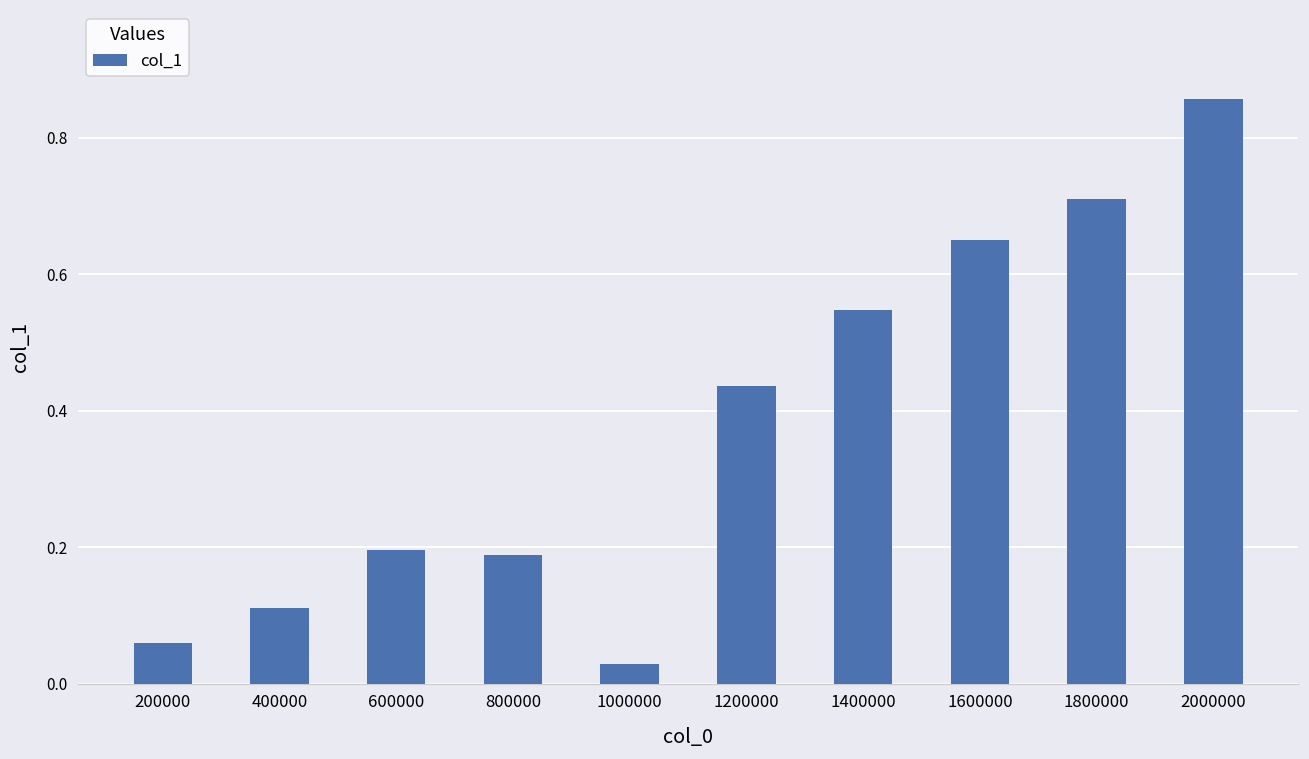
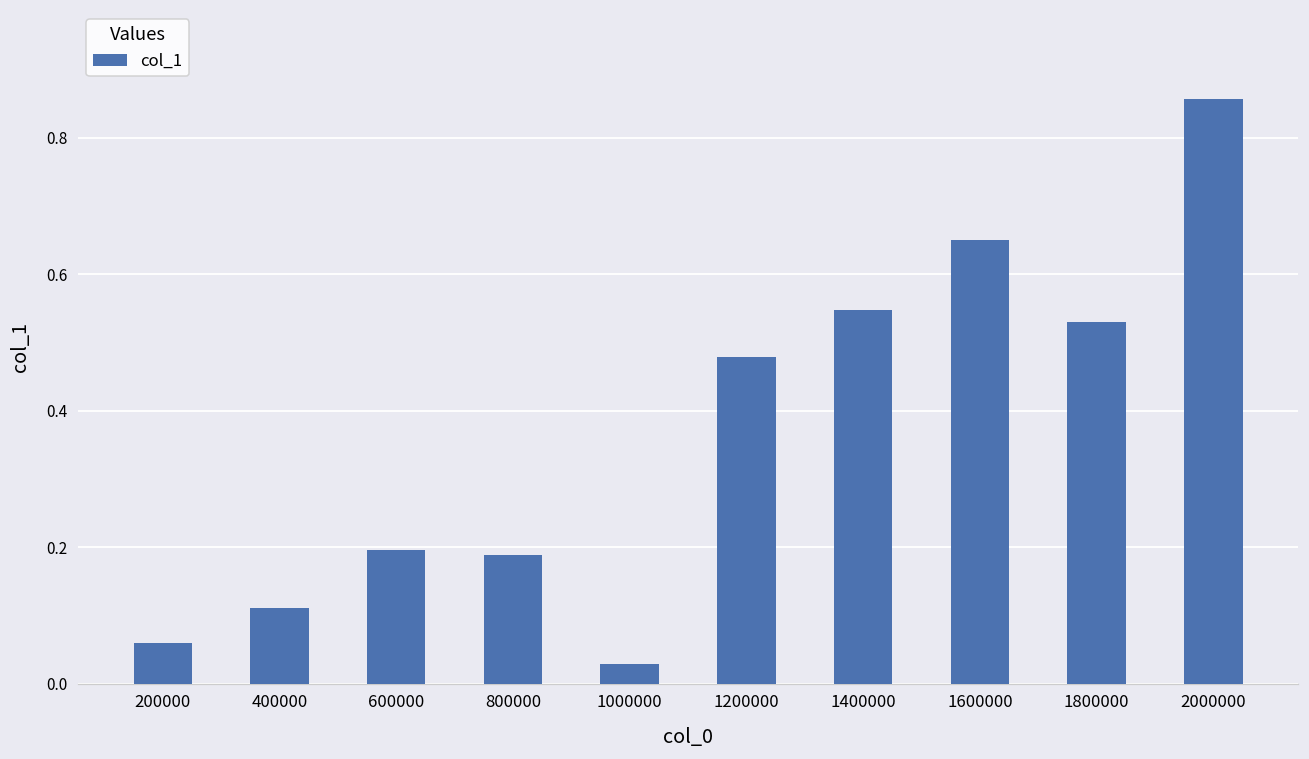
1200000: 0.44 -> 0.48
1800000: 0.71 -> 0.53
